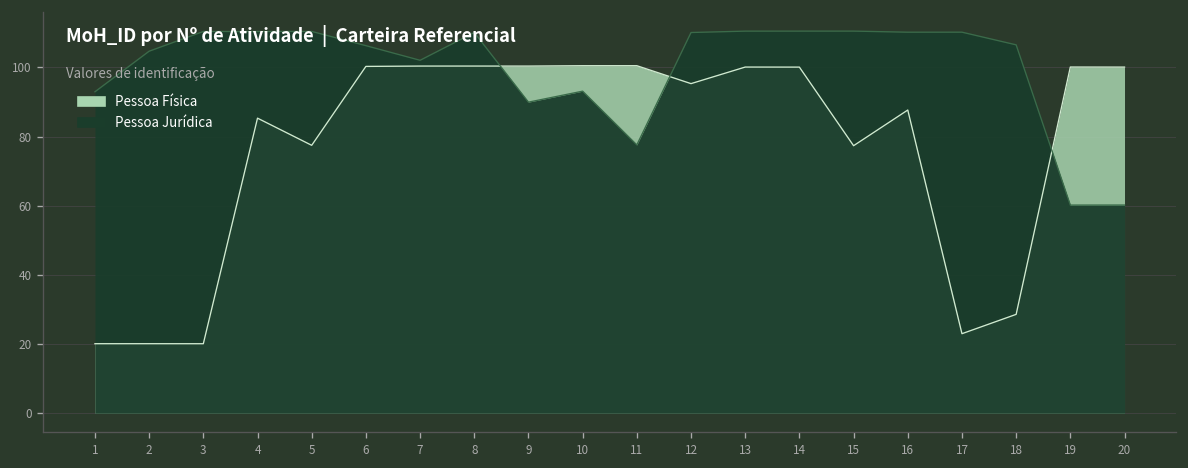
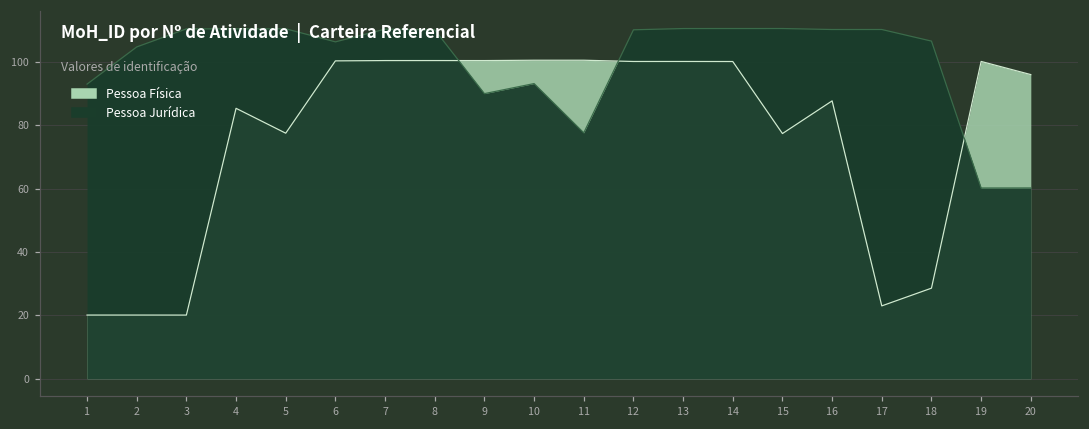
Pessoa Jurídica, 7: 102 -> 110
Pessoa Física, 12: 95 -> 100
Pessoa Física, 20: 100 -> 96
